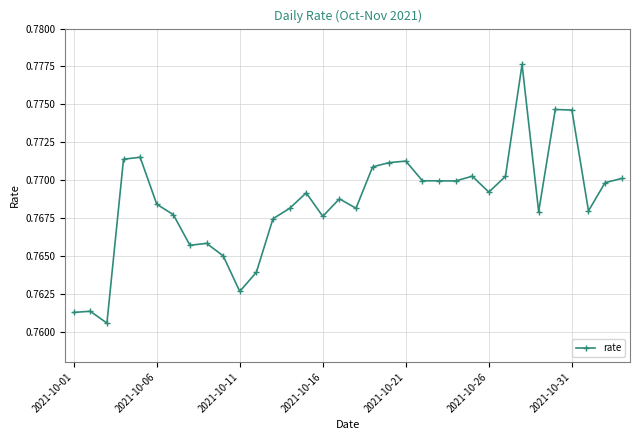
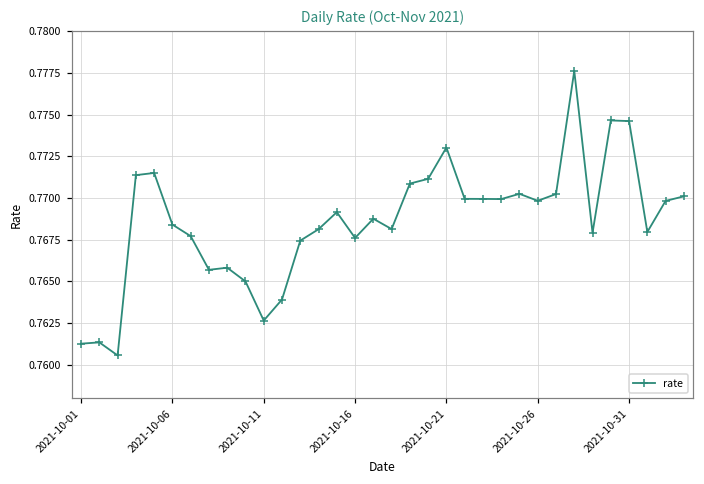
2021-10-21: 0.7713 -> 0.7730
2021-10-26: 0.7692 -> 0.7698
